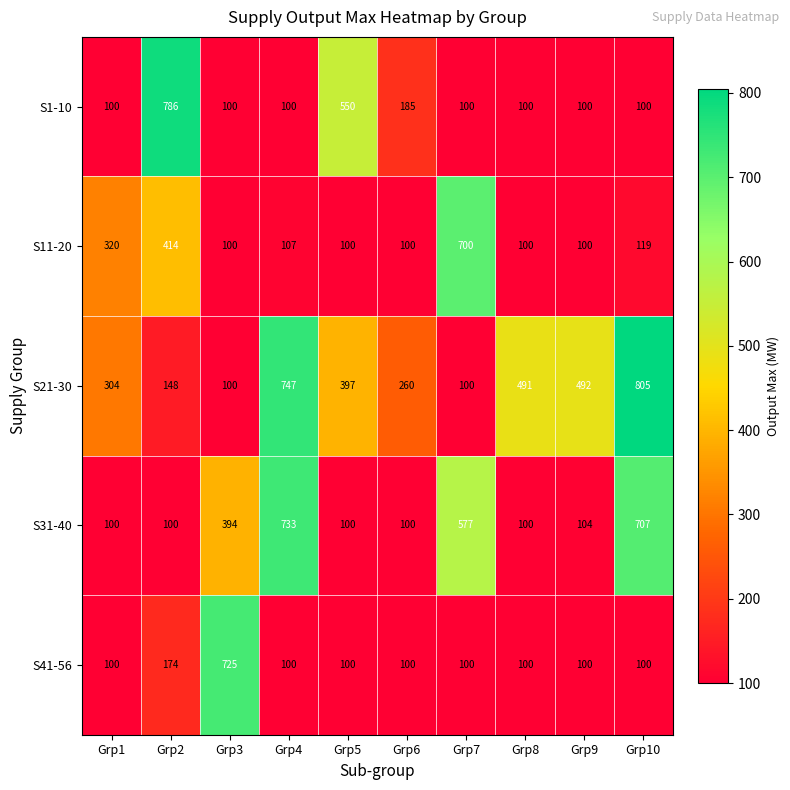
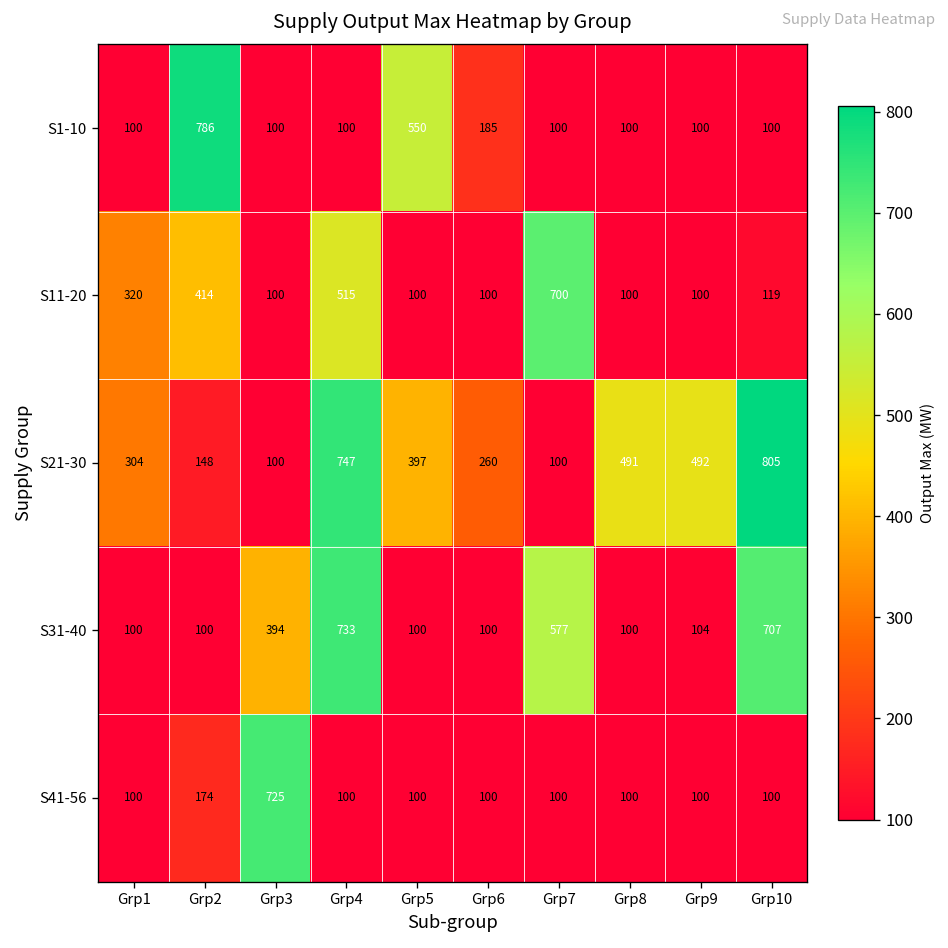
S11-20, Grp4: 107 -> 515
